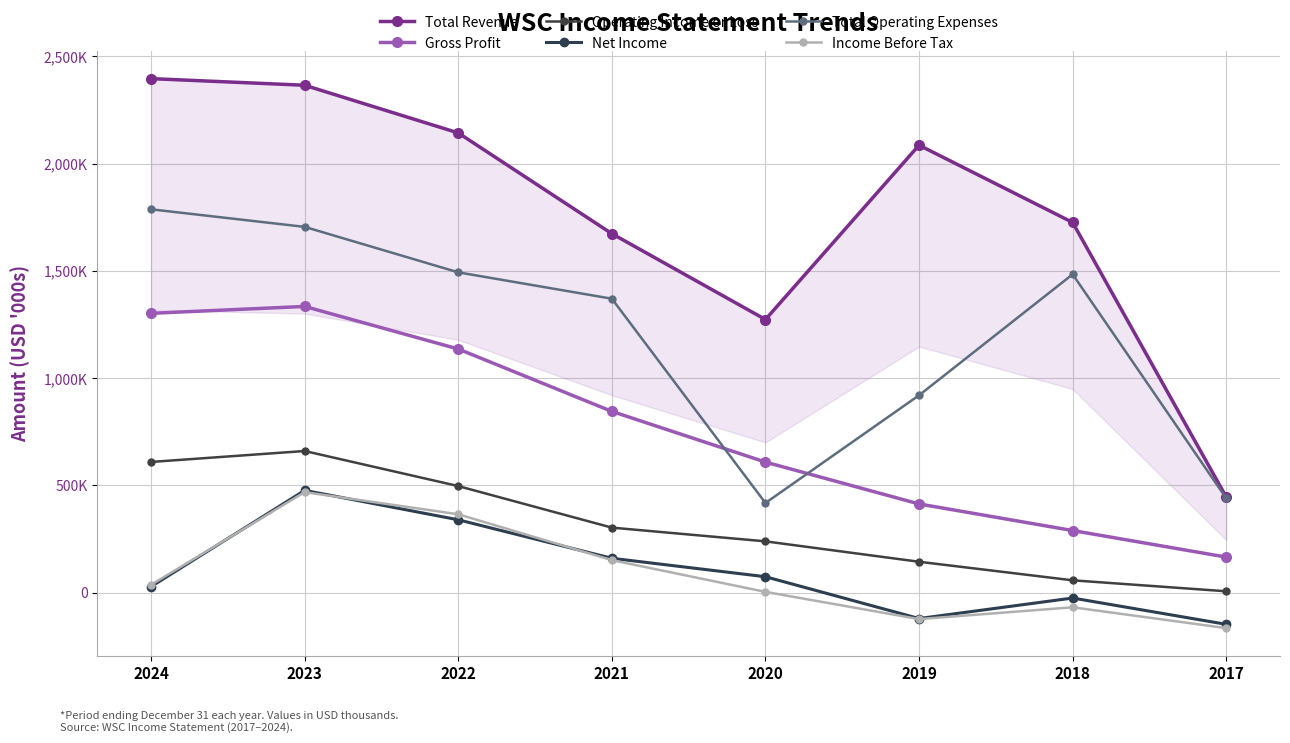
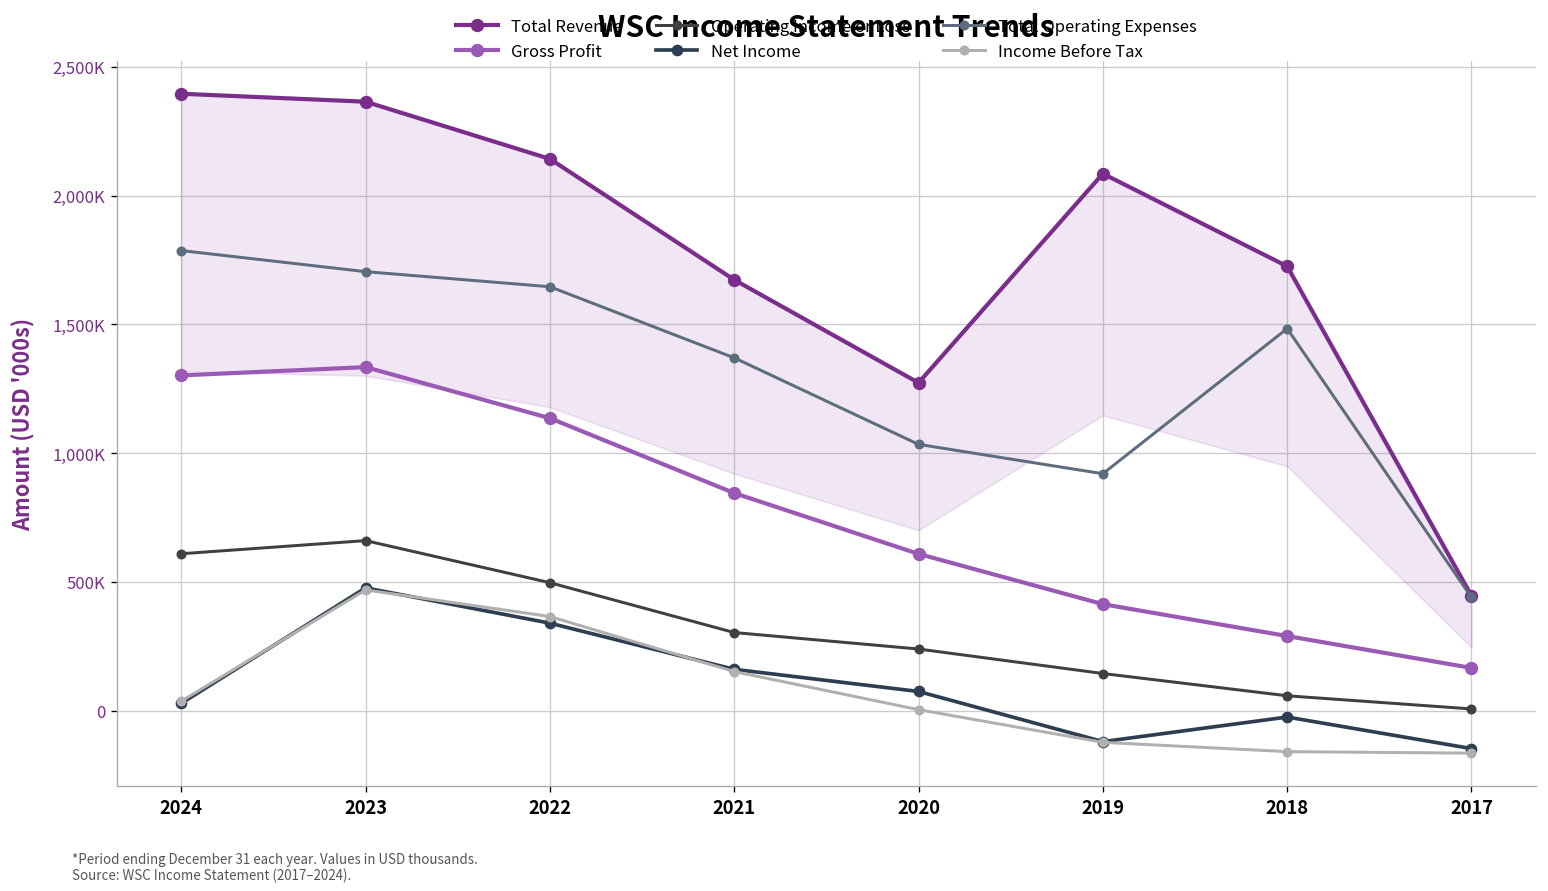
Total Operating Expenses, 2022: 1,490,000 -> 1,650,000
Total Operating Expenses, 2020: 420,000 -> 1,030,000
Income Before Tax, 2018: -70,000 -> -160,000
